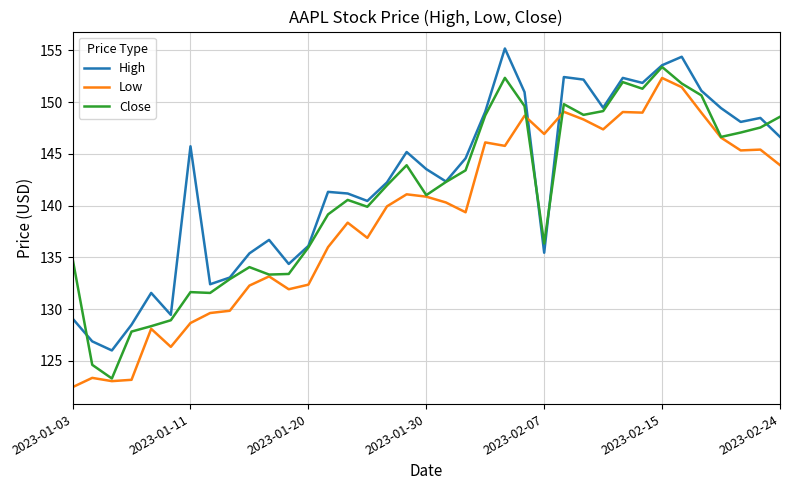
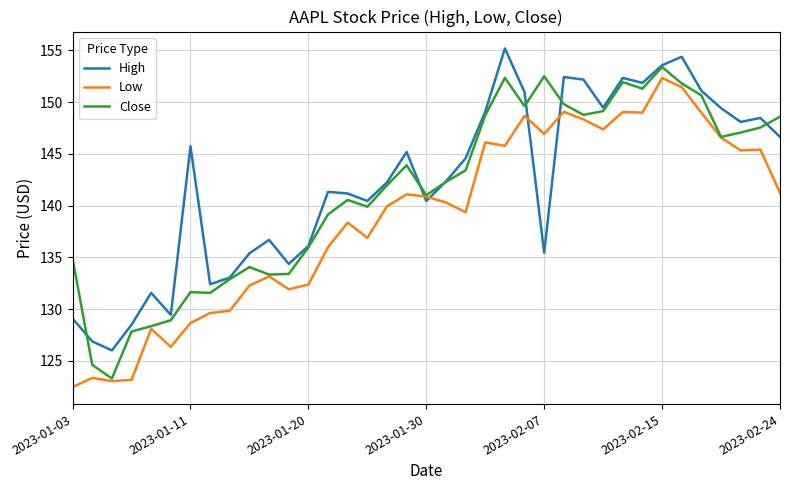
High, 2023-01-30: 143.5 -> 140.4
Close, 2023-02-07: 136.3 -> 152.5
Low, 2023-02-24: 143.9 -> 141.2
